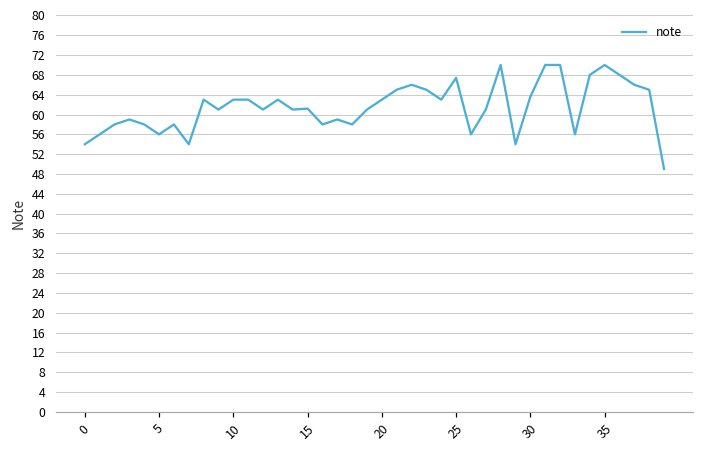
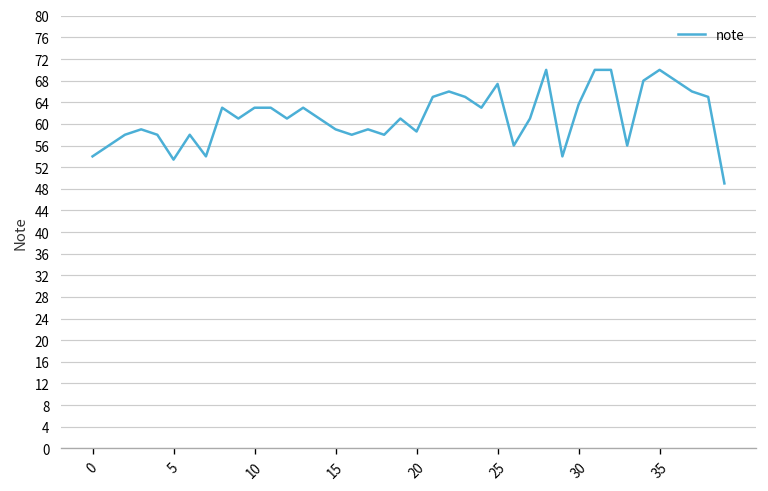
5: 56 -> 53
15: 61 -> 59
20: 63 -> 59
